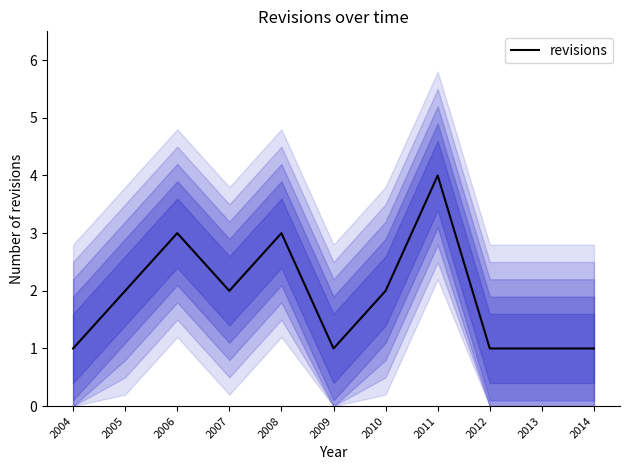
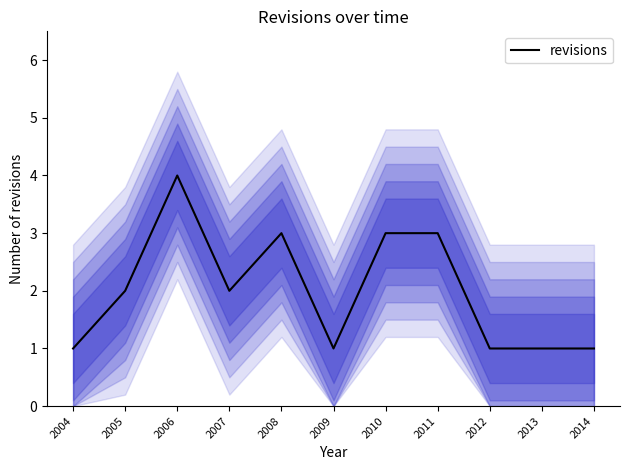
revisions, 2006: 3 -> 4
revisions, 2010: 2 -> 3
revisions, 2011: 4 -> 3
